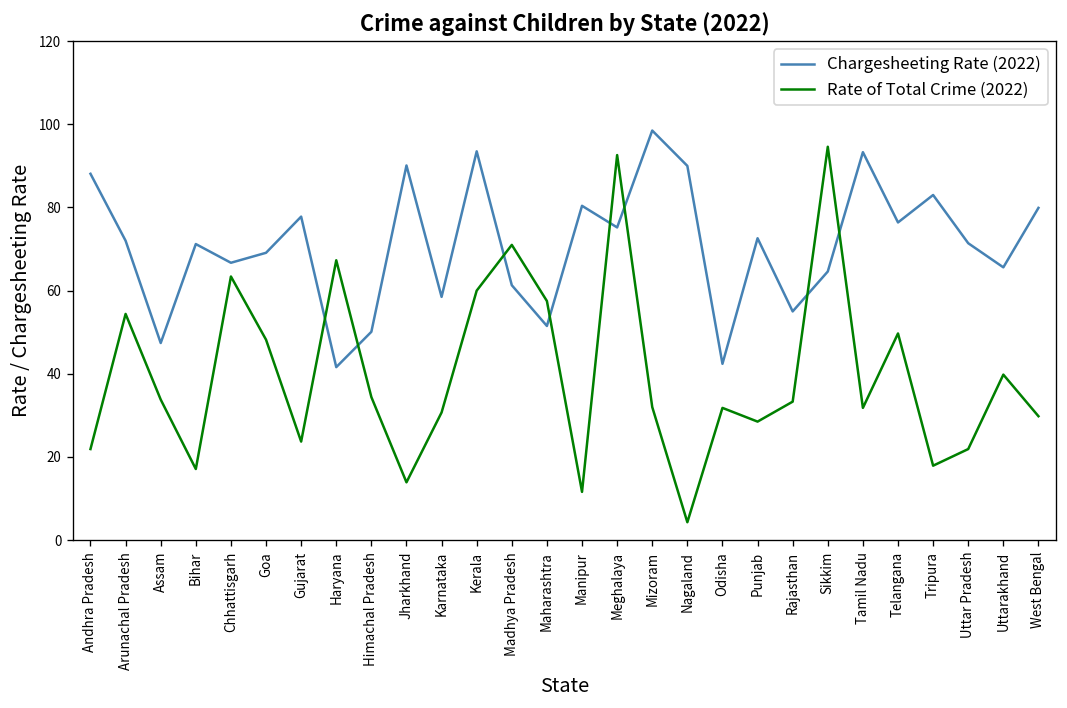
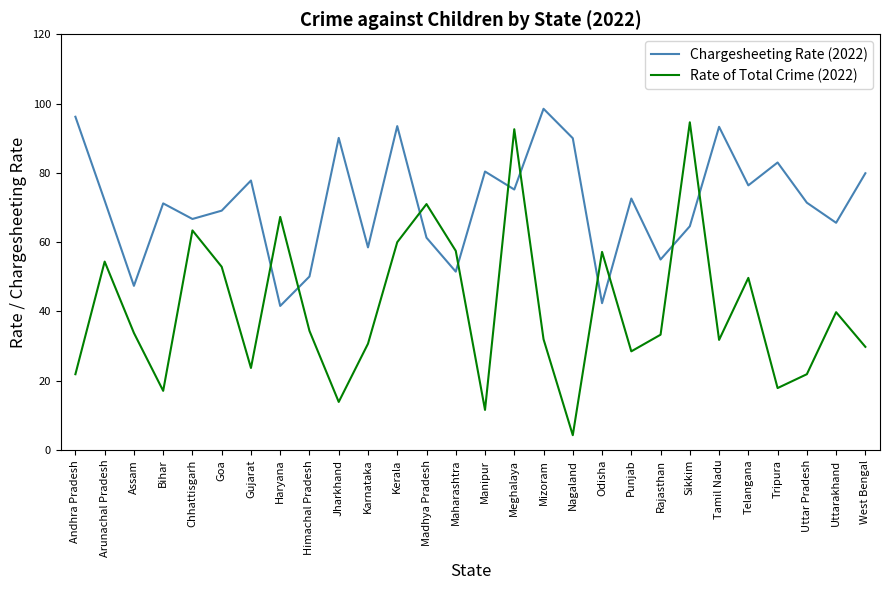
Chargesheeting Rate (2022), Andhra Pradesh: 88 -> 96
Rate of Total Crime (2022), Goa: 48 -> 53
Rate of Total Crime (2022), Odisha: 32 -> 57
